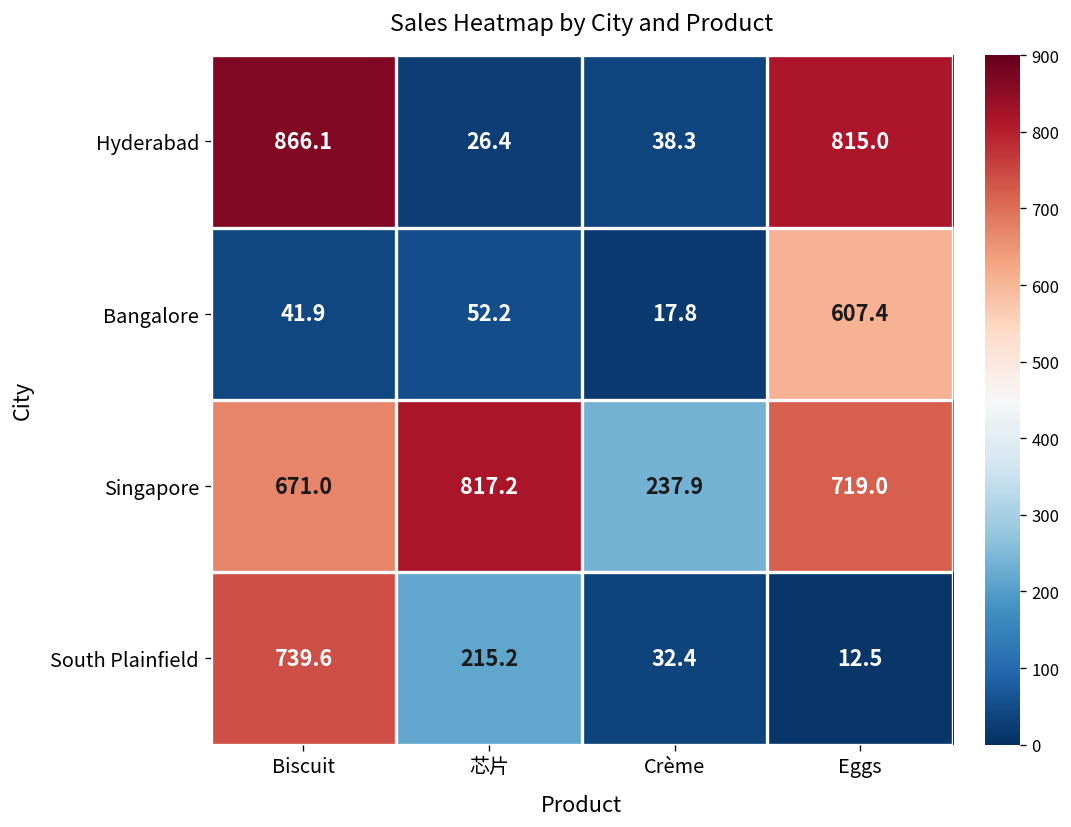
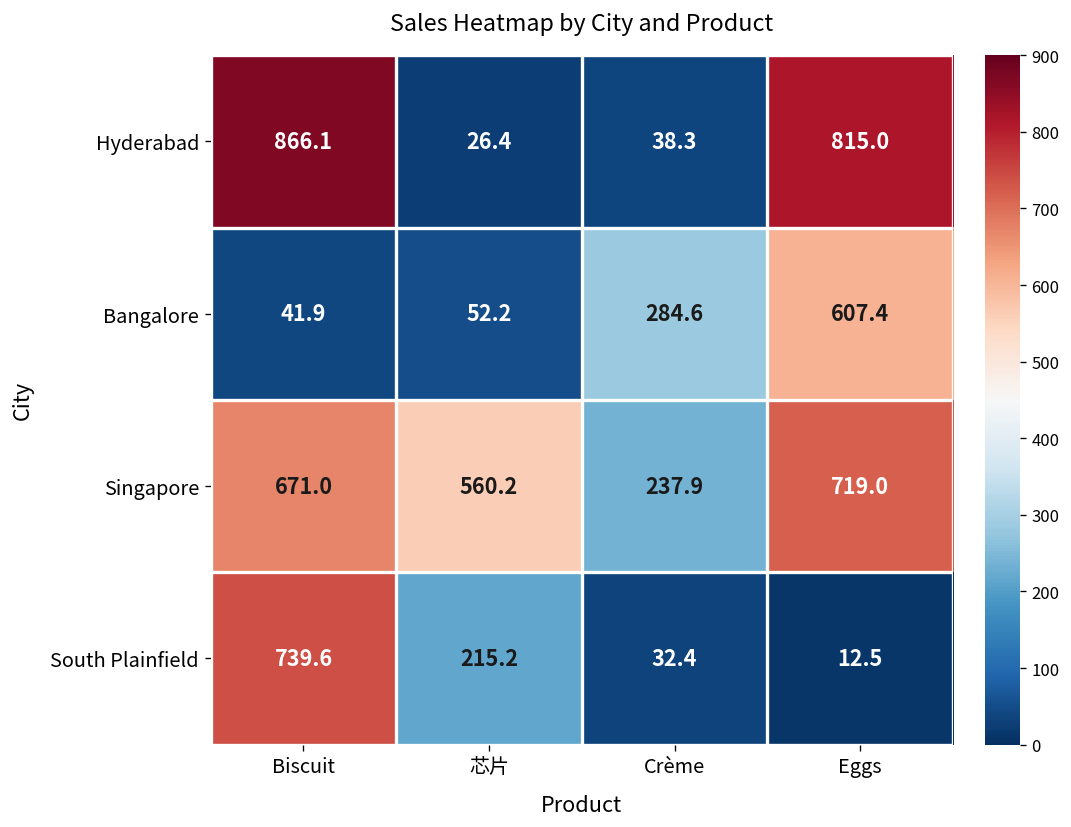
Bangalore, Crème: 17.8 -> 284.6
Singapore, 芯片: 817.2 -> 560.2
